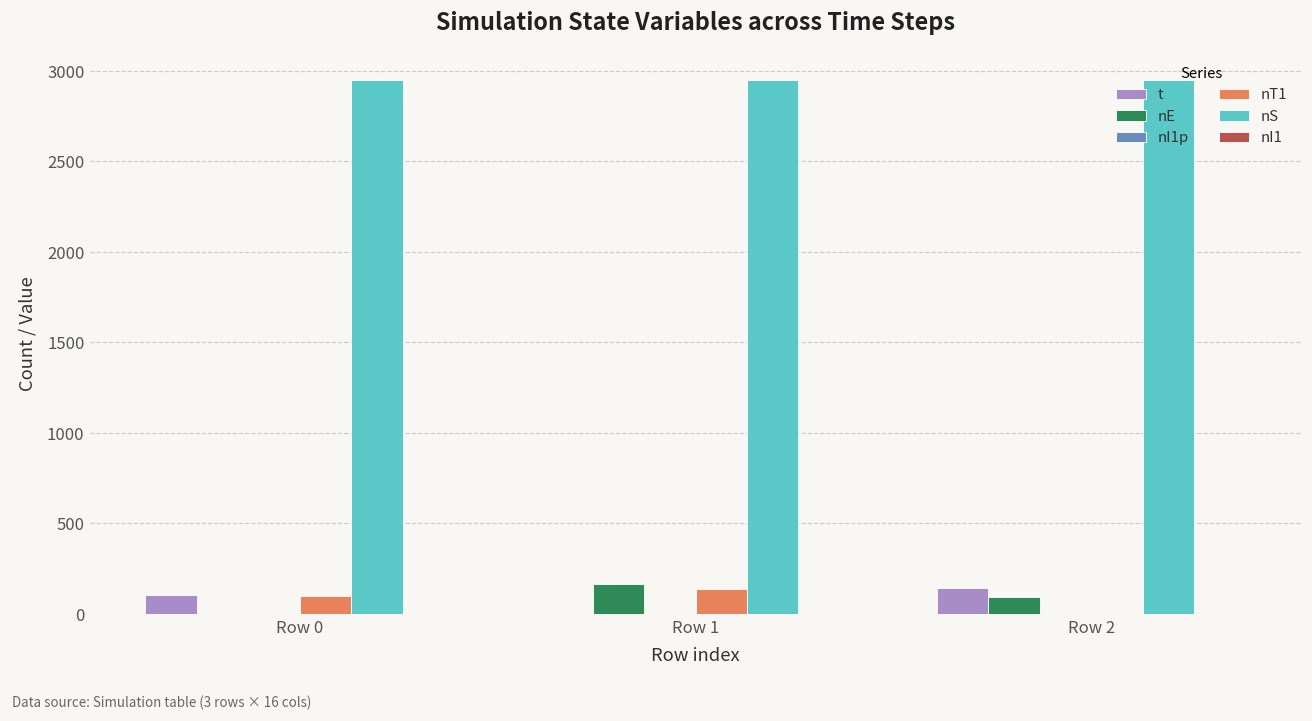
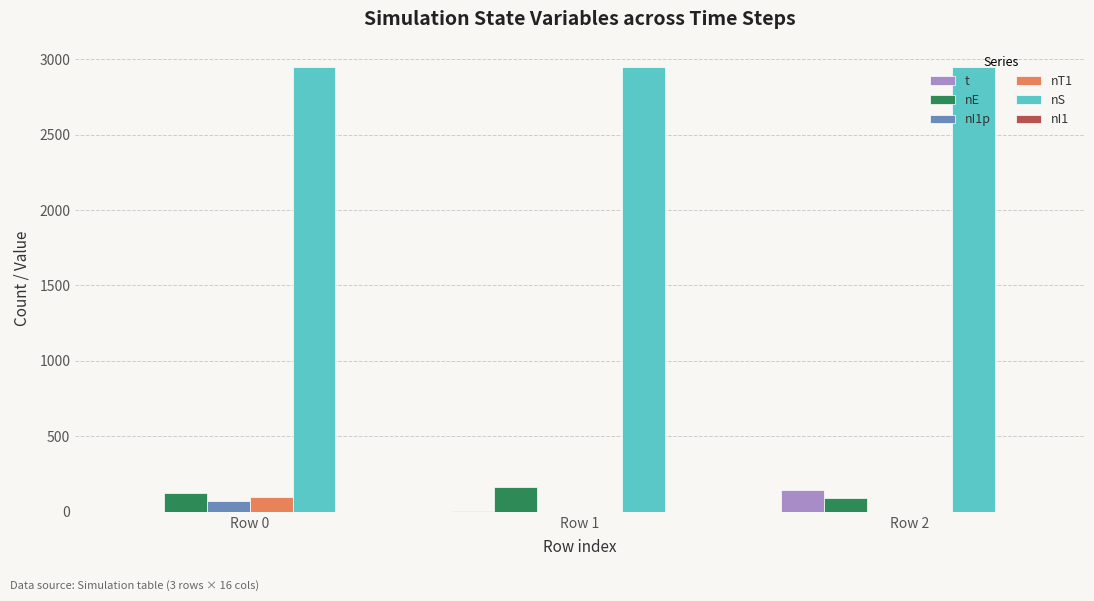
t, Row 0: 100 -> 0
nE, Row 0: 0 -> 120
nI1p, Row 0: 0 -> 70
nT1, Row 1: 140 -> 0
